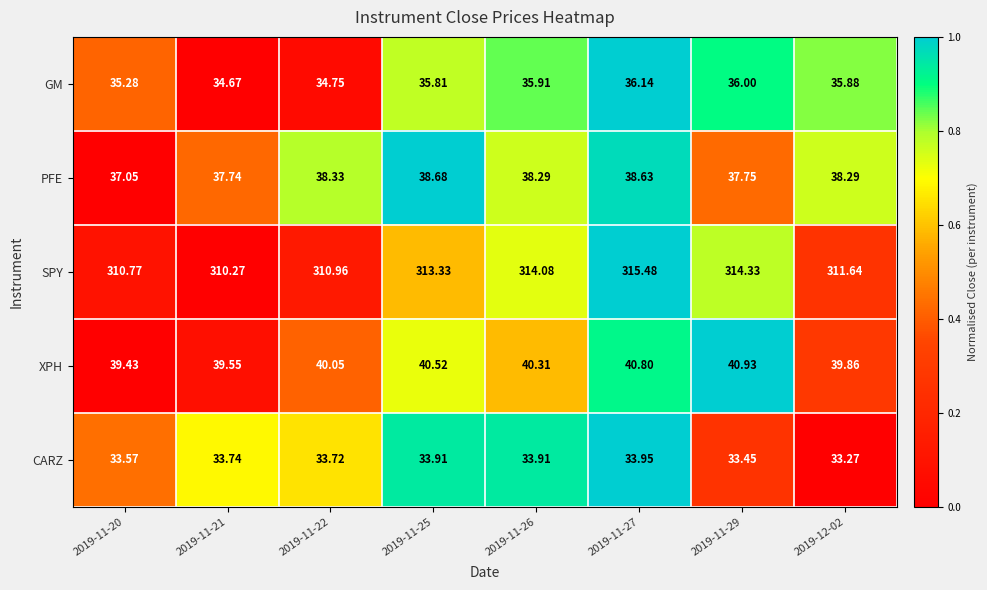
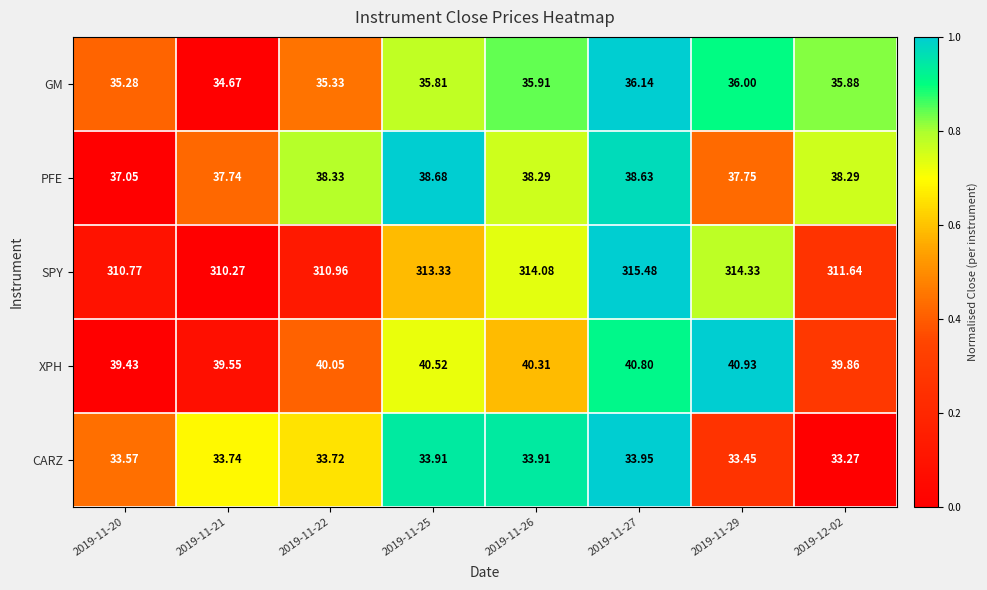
GM, 2019-11-22: 34.75 -> 35.33
